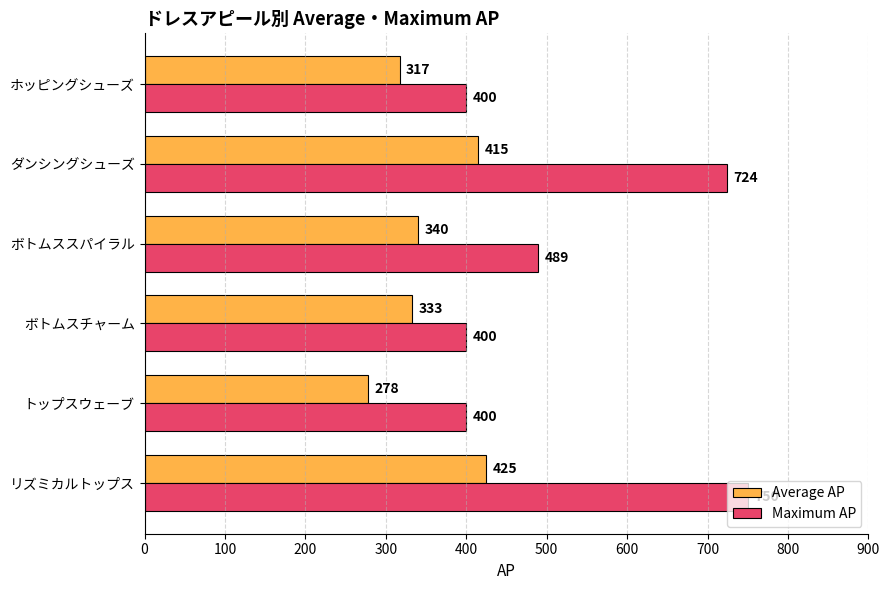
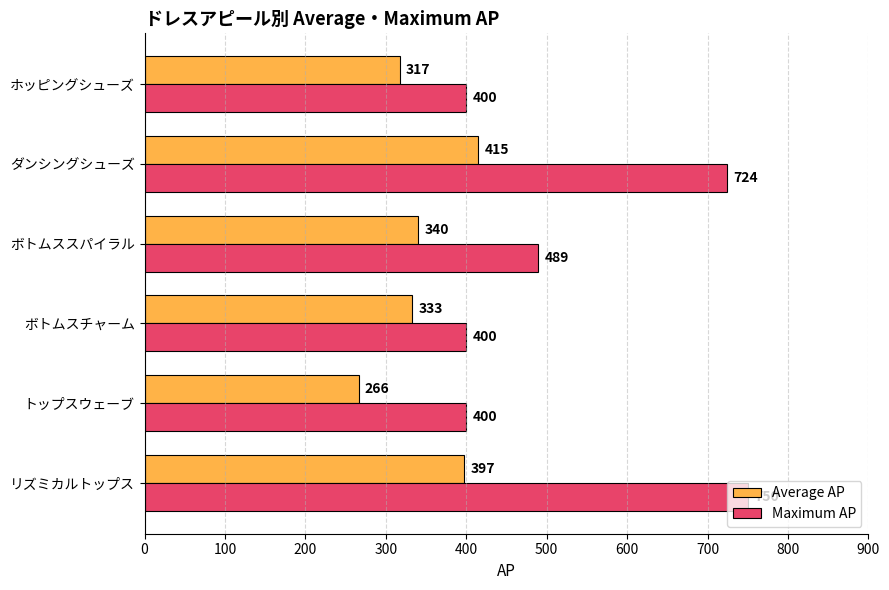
Average AP, トップスウェーブ: 278 -> 266
Average AP, リズミカルトップス: 425 -> 397
